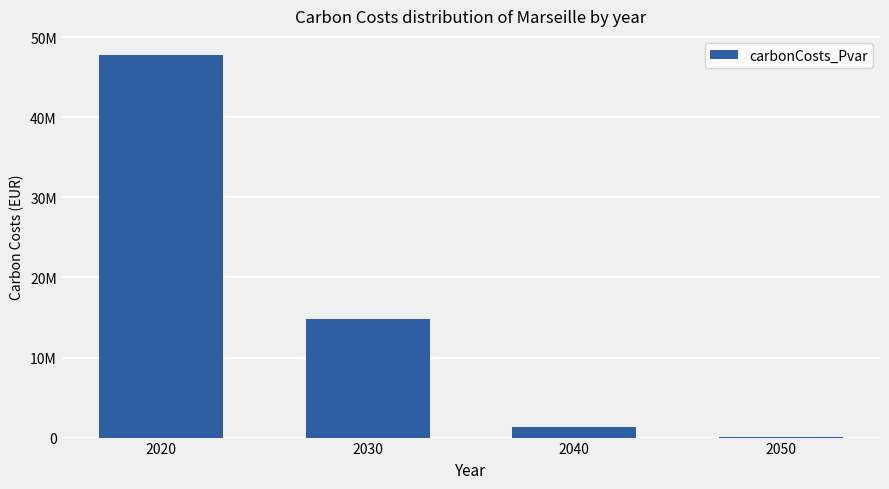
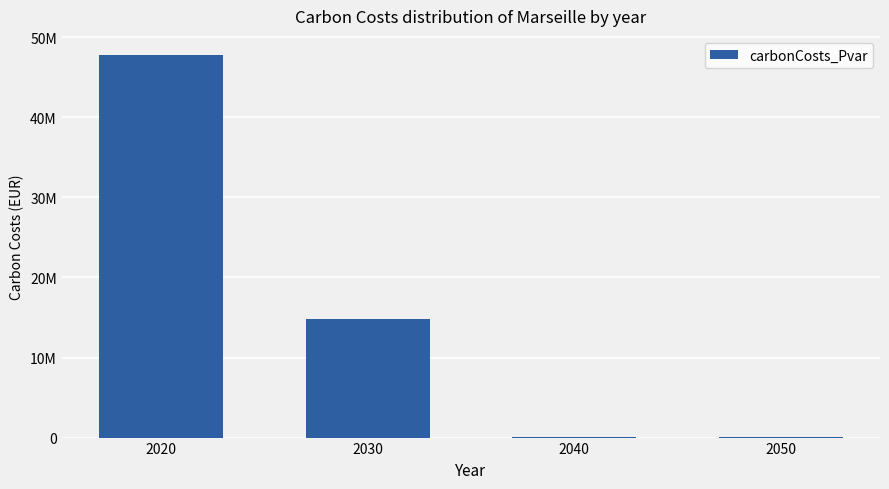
2040: 1000000 -> 0
